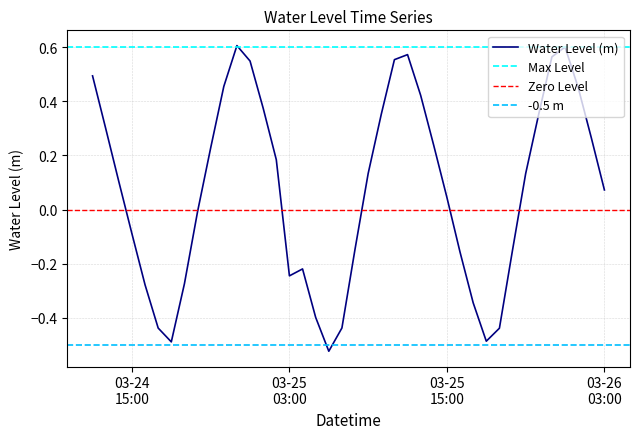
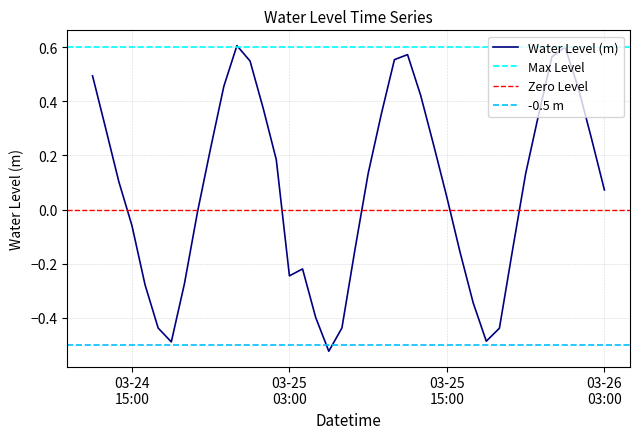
03-24 15:00: -0.09 -> -0.06
